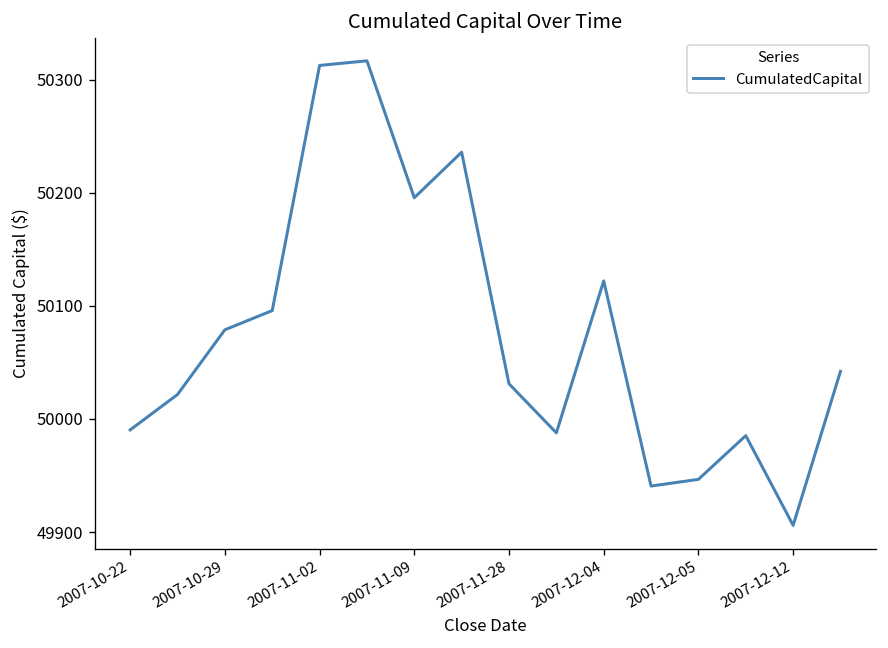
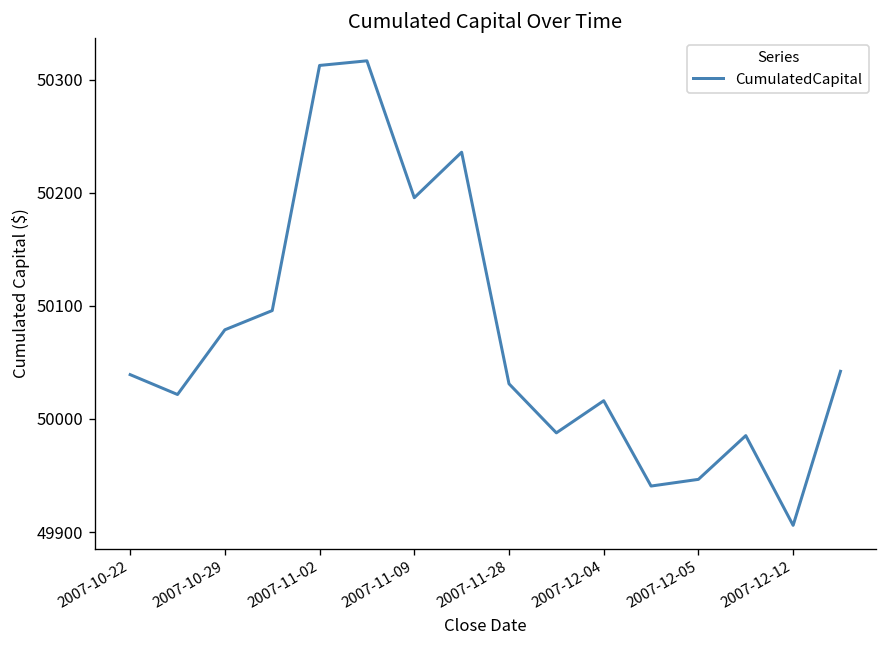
2007-10-22: 49990 -> 50040
2007-12-04: 50120 -> 50020
